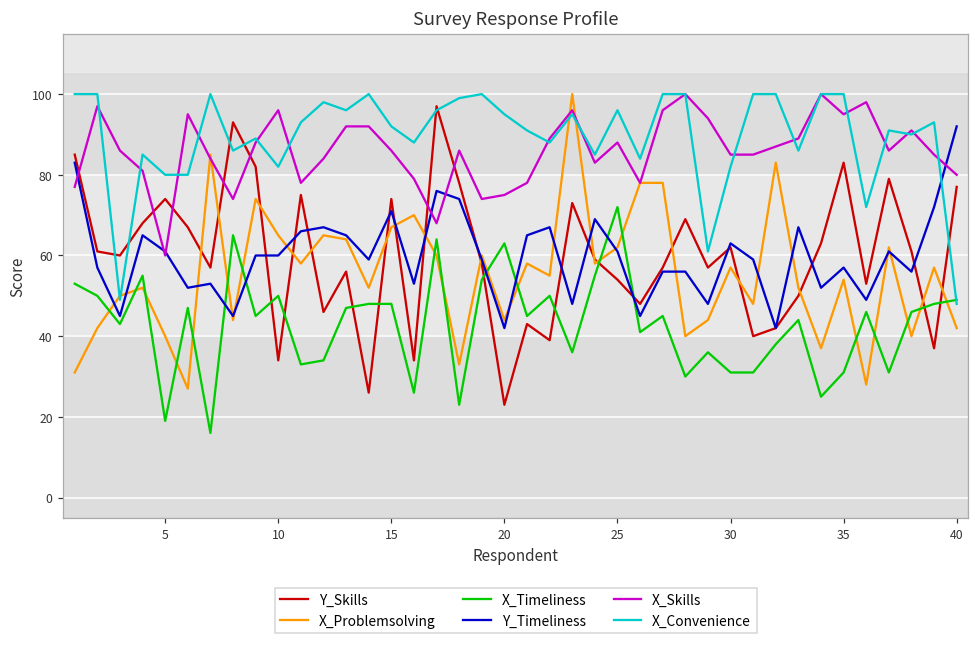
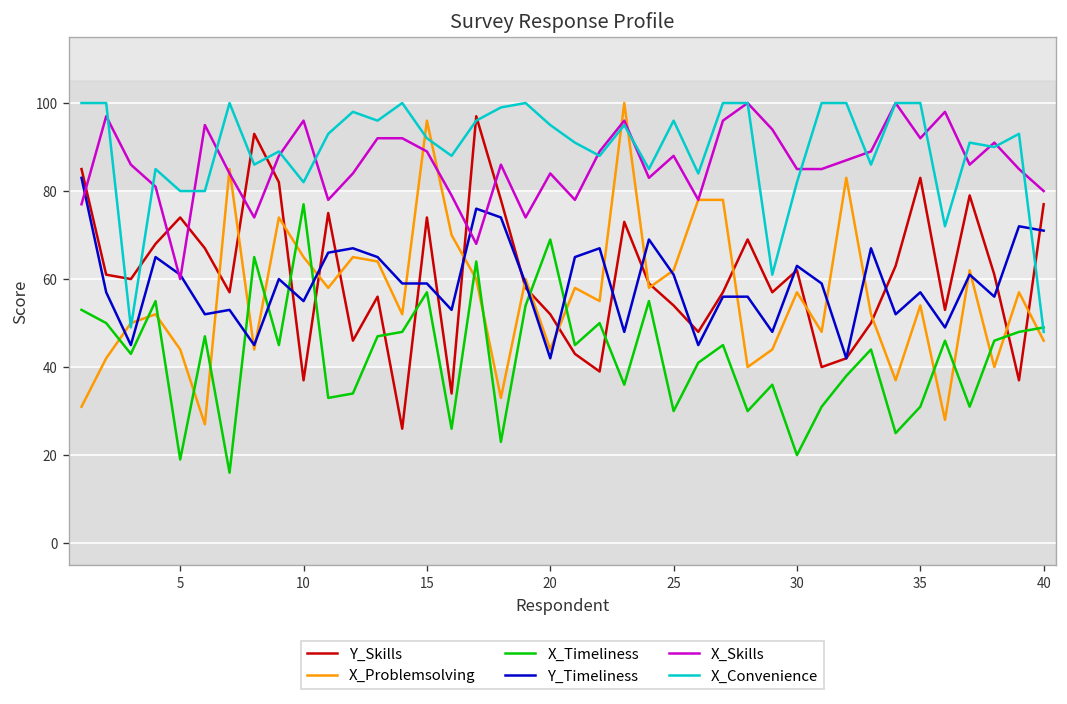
X_Problemsolving, 5: 40 -> 44
Y_Skills, 10: 34 -> 37
X_Timeliness, 10: 50 -> 77
Y_Timeliness, 10: 60 -> 55
X_Problemsolving, 15: 67 -> 96
X_Timeliness, 15: 48 -> 57
Y_Timeliness, 15: 71 -> 59
X_Skills, 15: 86 -> 89
Y_Skills, 20: 23 -> 52
X_Timeliness, 20: 63 -> 69
X_Skills, 20: 75 -> 84
X_Timeliness, 25: 72 -> 30
X_Timeliness, 30: 31 -> 20
X_Skills, 35: 95 -> 92
X_Problemsolving, 40: 42 -> 46
Y_Timeliness, 40: 92 -> 71
